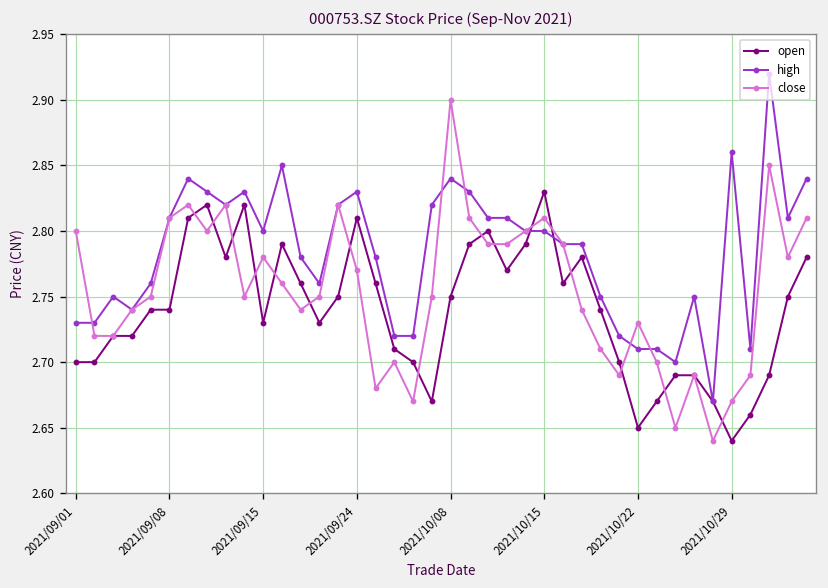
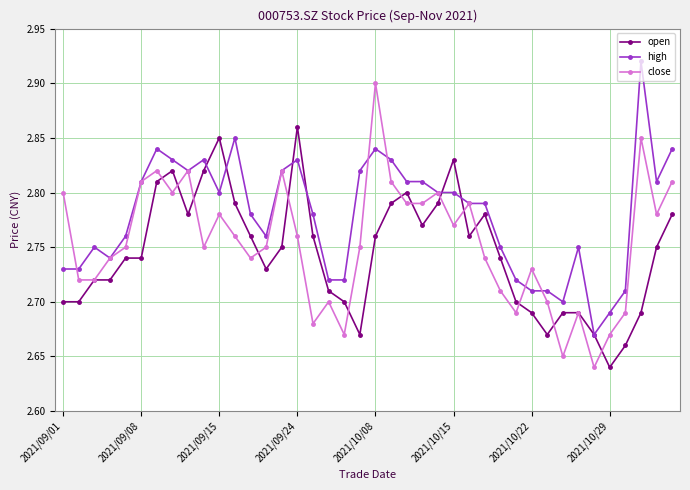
open, 2021/09/15: 2.73 -> 2.85
open, 2021/09/24: 2.81 -> 2.86
close, 2021/09/24: 2.77 -> 2.76
open, 2021/10/08: 2.75 -> 2.76
close, 2021/10/15: 2.81 -> 2.77
open, 2021/10/22: 2.65 -> 2.69
high, 2021/10/29: 2.86 -> 2.69
